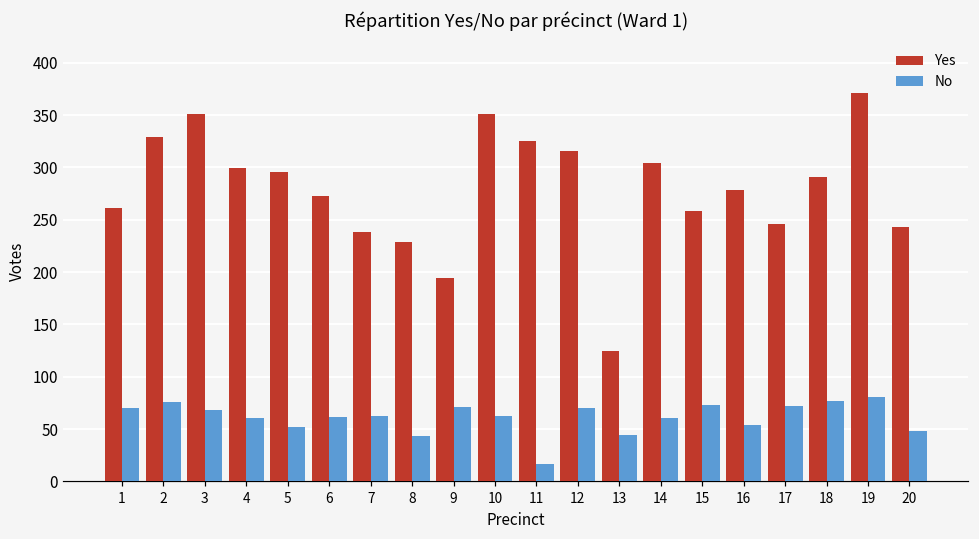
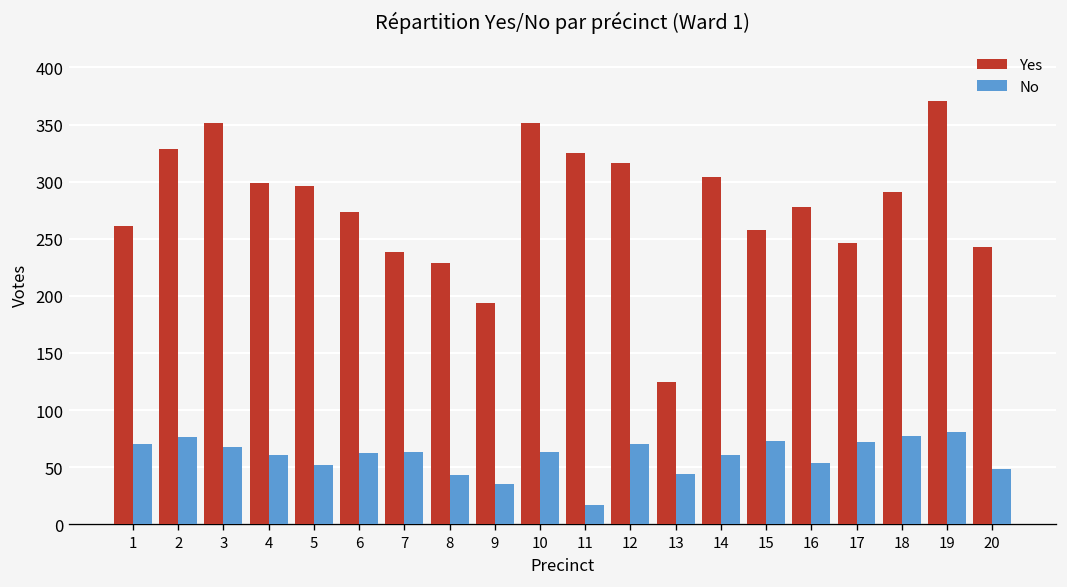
No, 9: 70 -> 40
